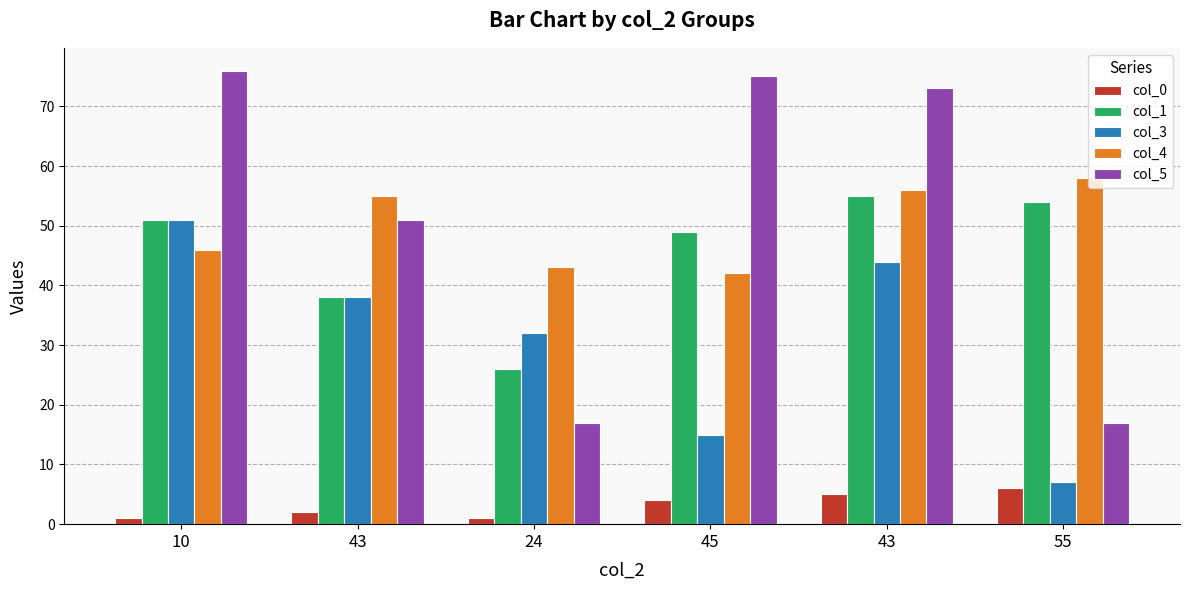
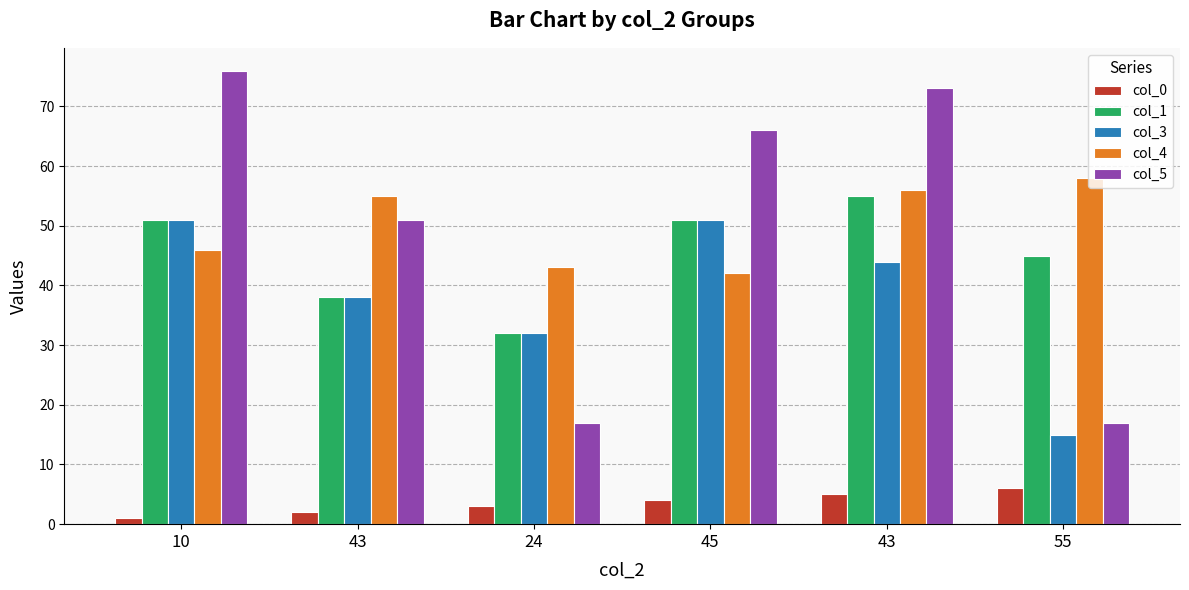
col_0, 24: 1 -> 3
col_1, 24: 26 -> 32
col_1, 45: 49 -> 51
col_3, 45: 15 -> 51
col_5, 45: 75 -> 66
col_1, 55: 54 -> 45
col_3, 55: 7 -> 15
